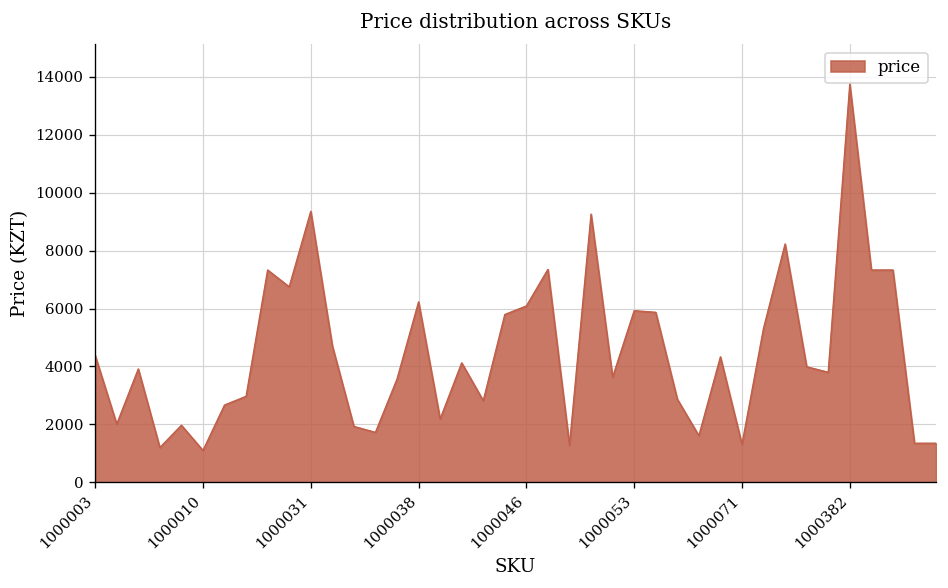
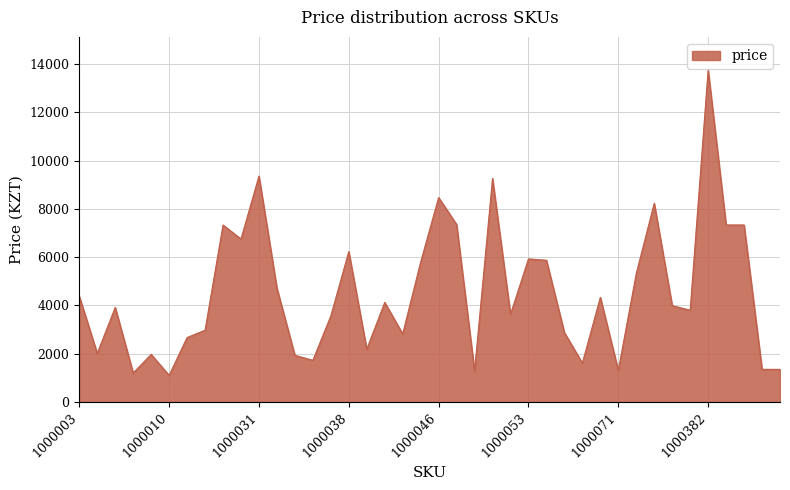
1000046: 6100 -> 8500
